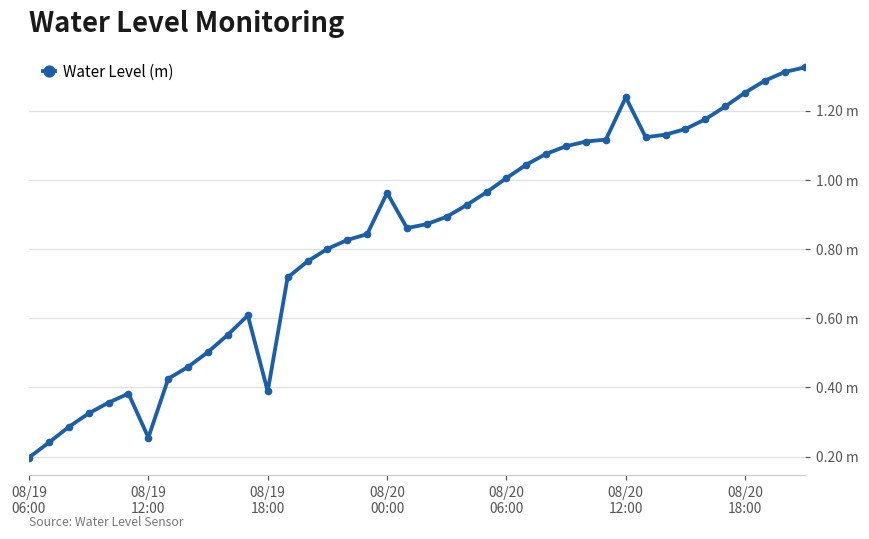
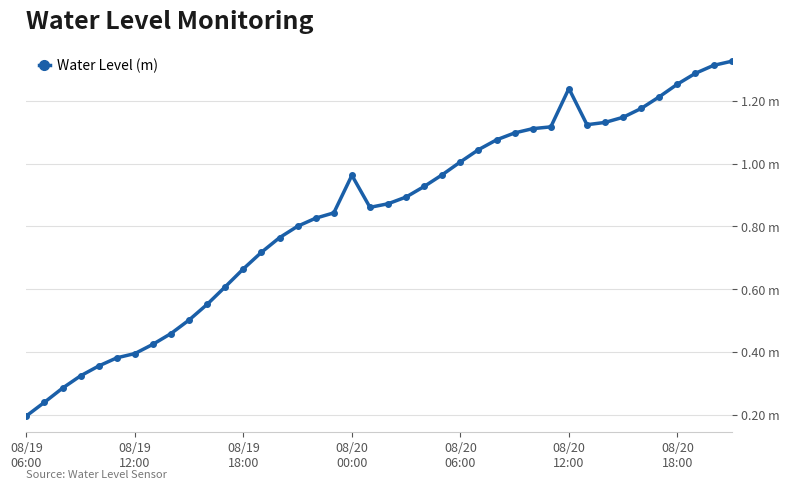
08/19 12:00: 0.26 m -> 0.40 m
08/19 18:00: 0.39 m -> 0.67 m
